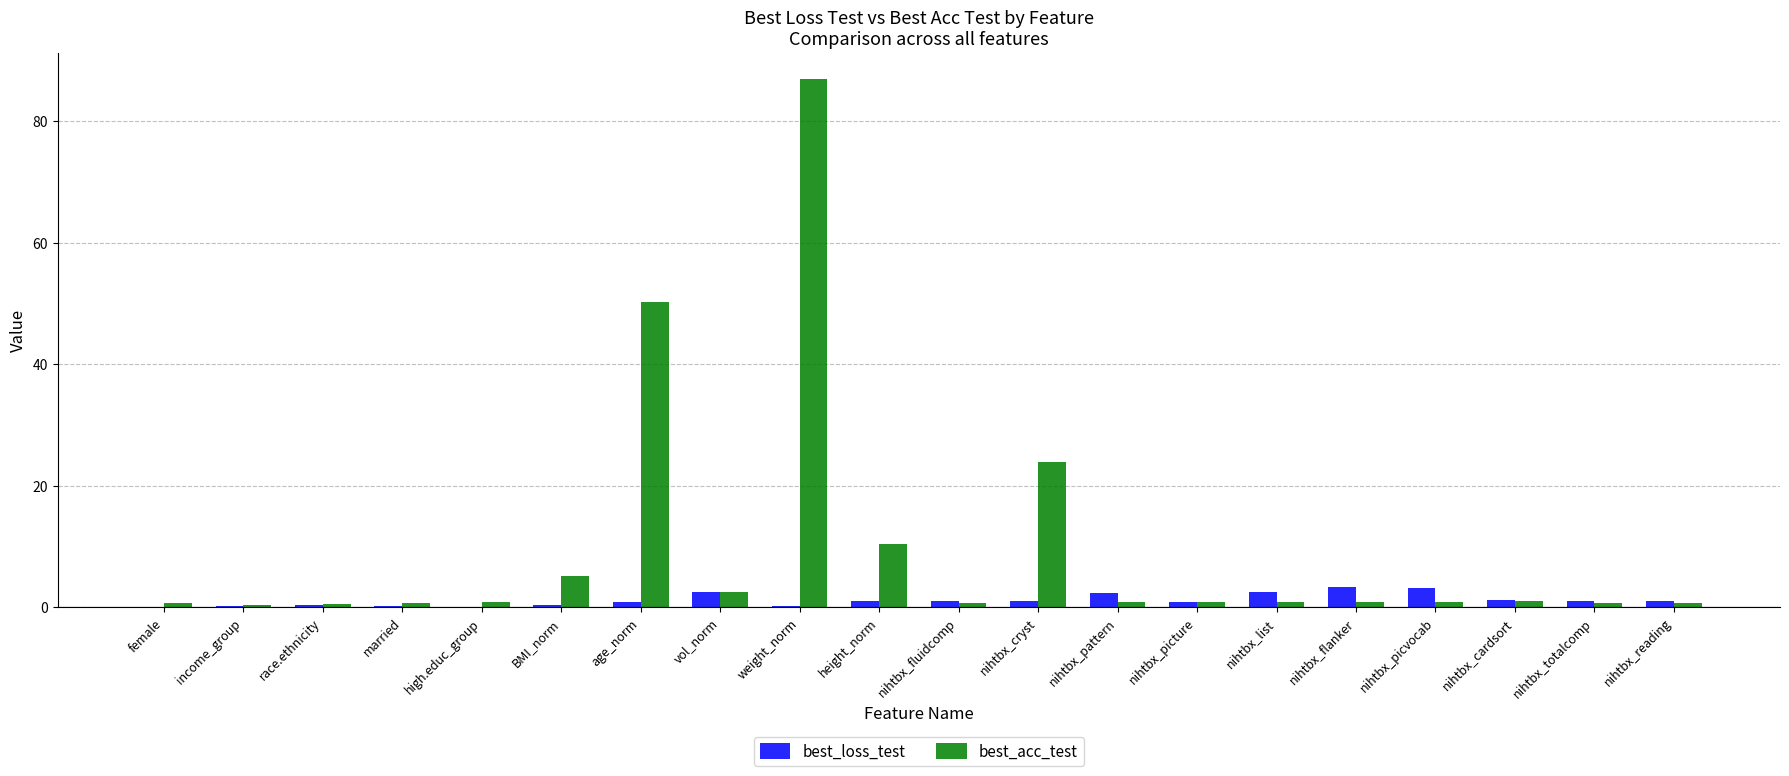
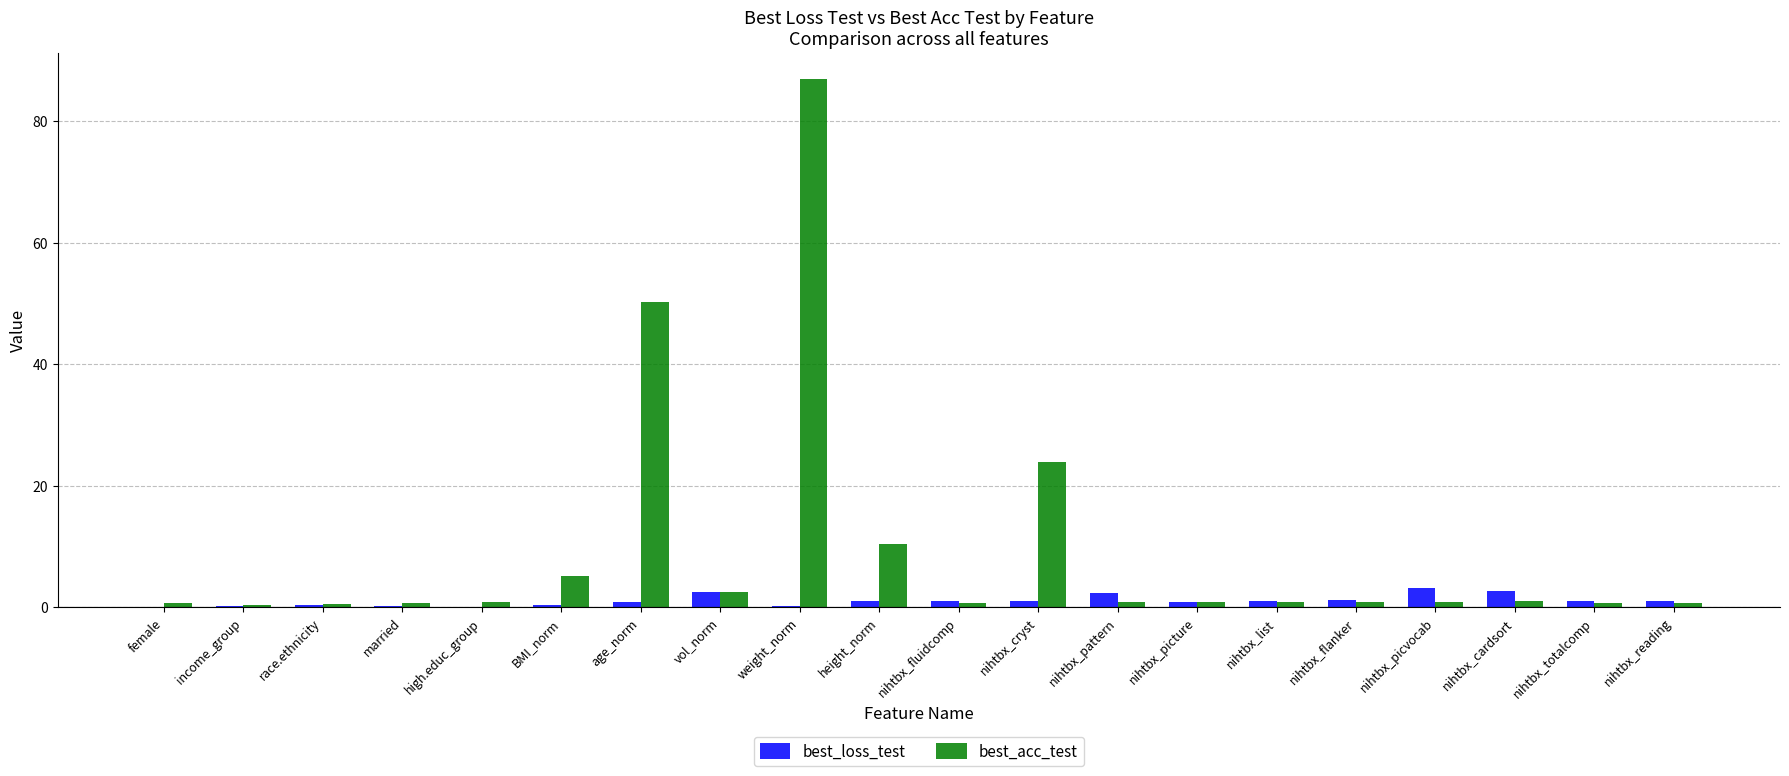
best_loss_test, nihtbx_list: 3 -> 1
best_loss_test, nihtbx_flanker: 3 -> 1
best_loss_test, nihtbx_cardsort: 1 -> 3
